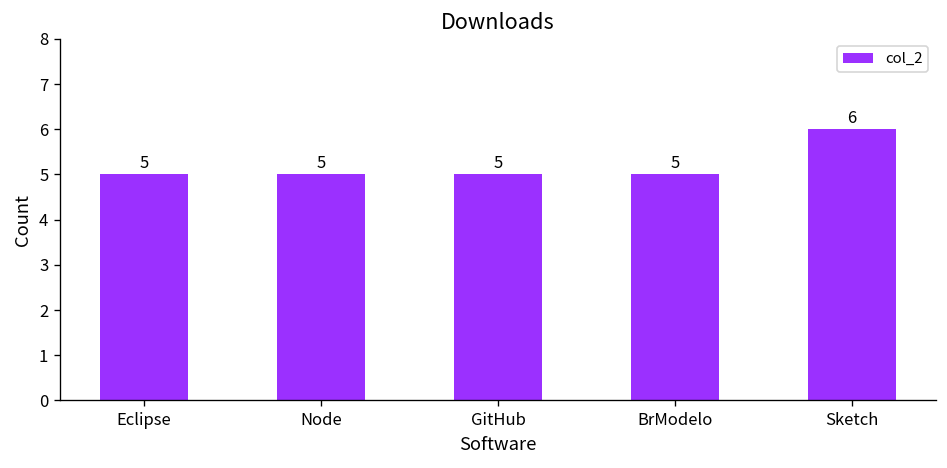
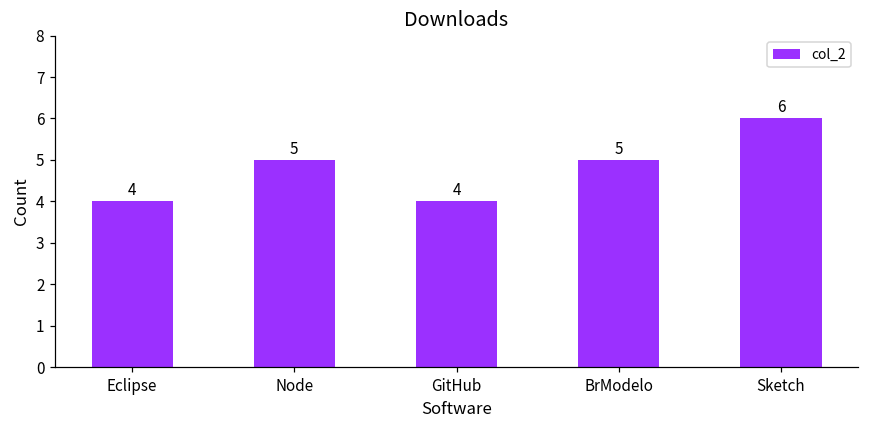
Eclipse: 5 -> 4
GitHub: 5 -> 4
